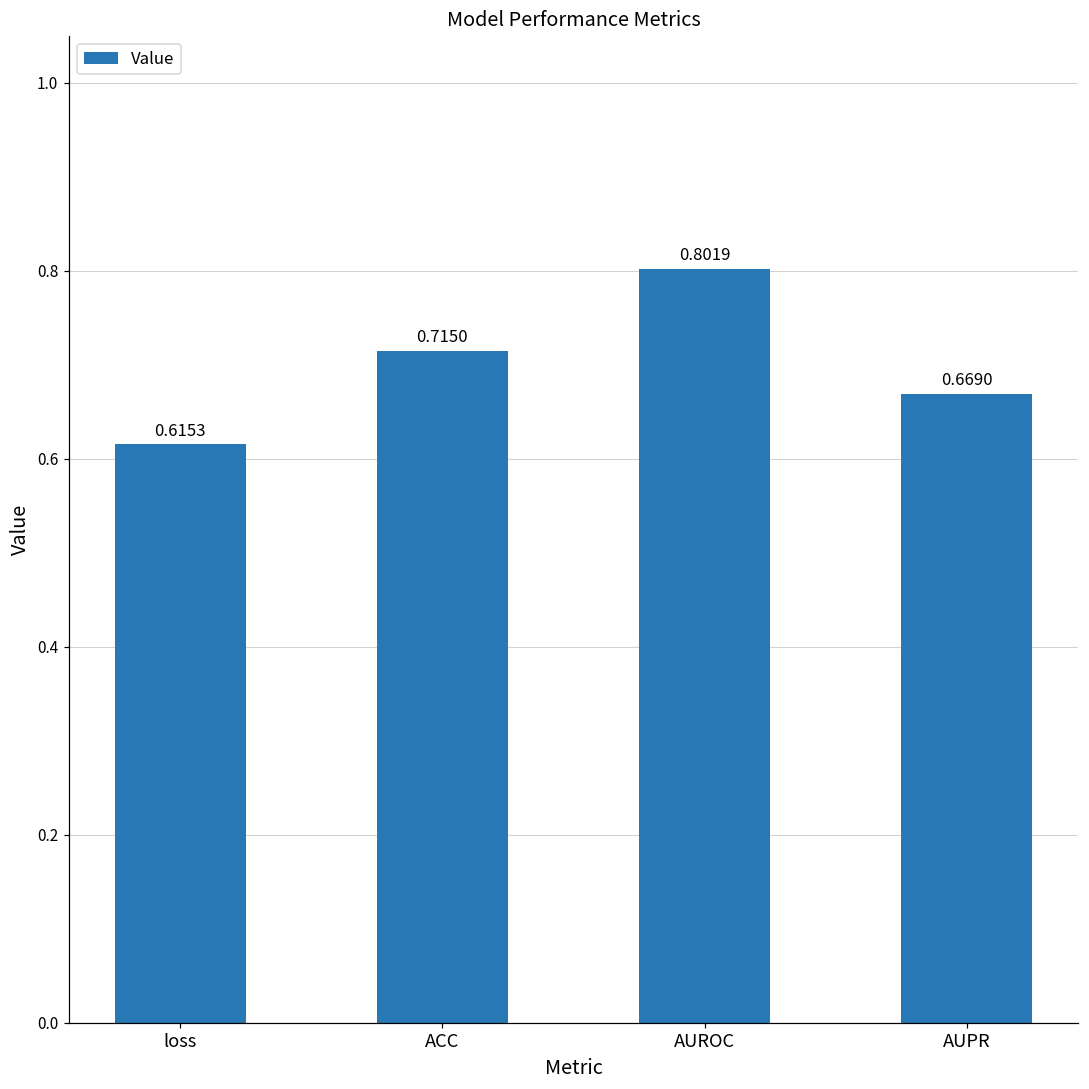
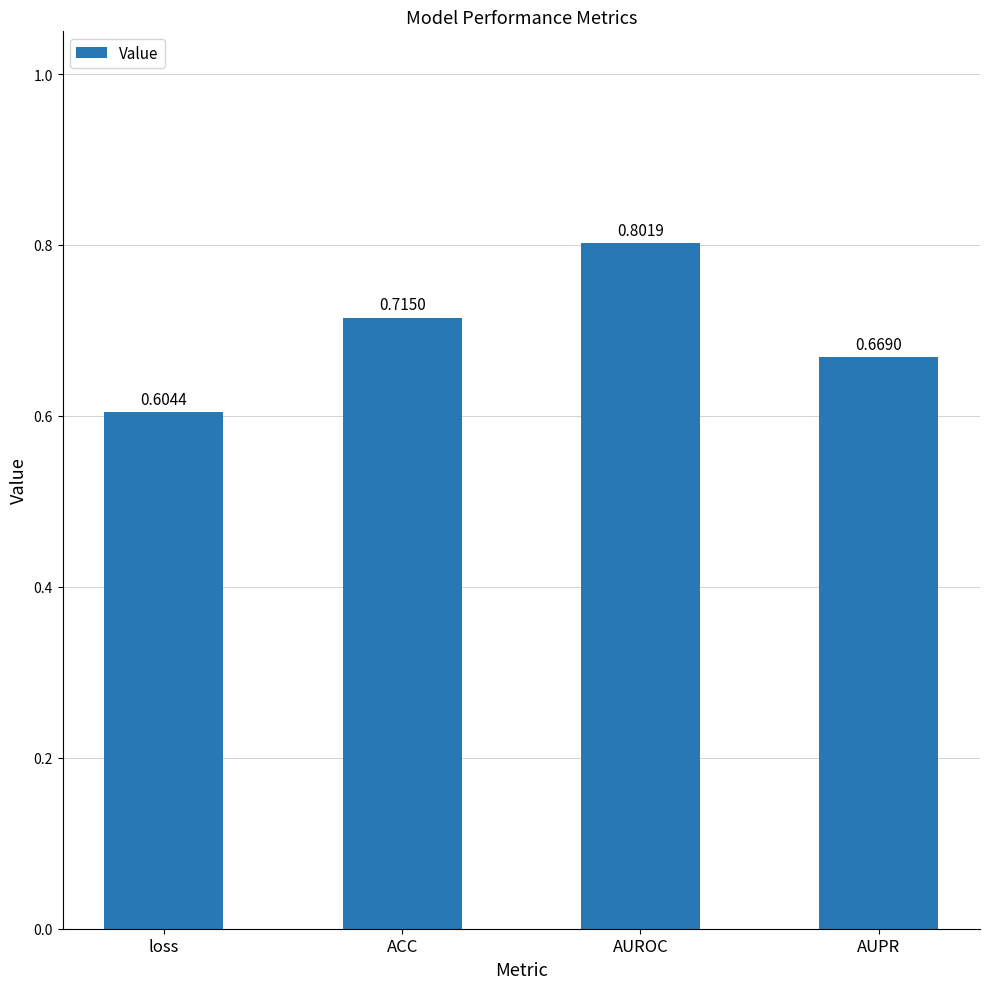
loss: 0.6153 -> 0.6044
